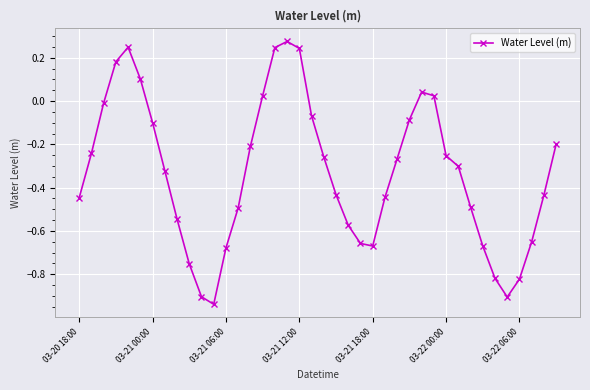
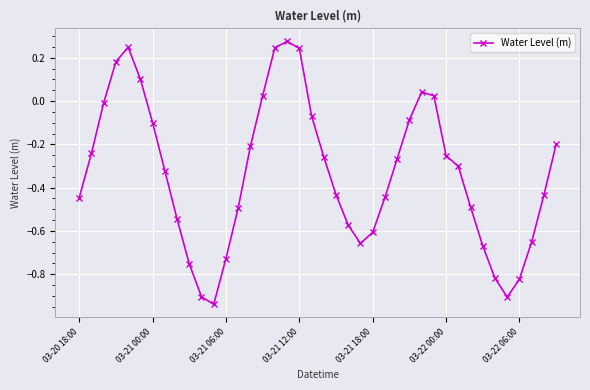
03-21 06:00: -0.68 -> -0.73
03-21 18:00: -0.67 -> -0.61
